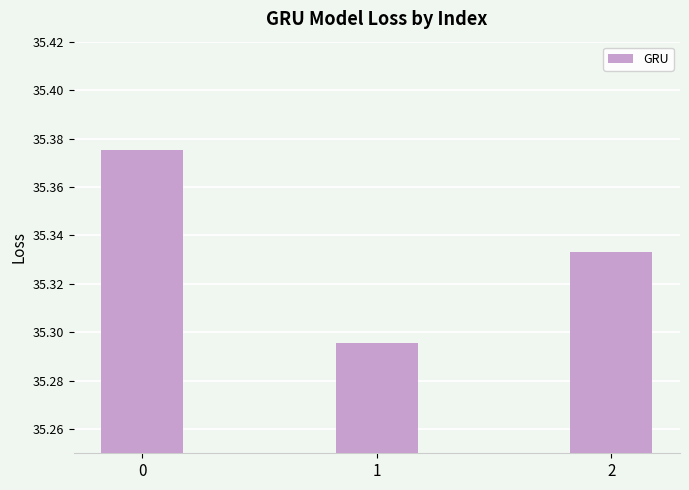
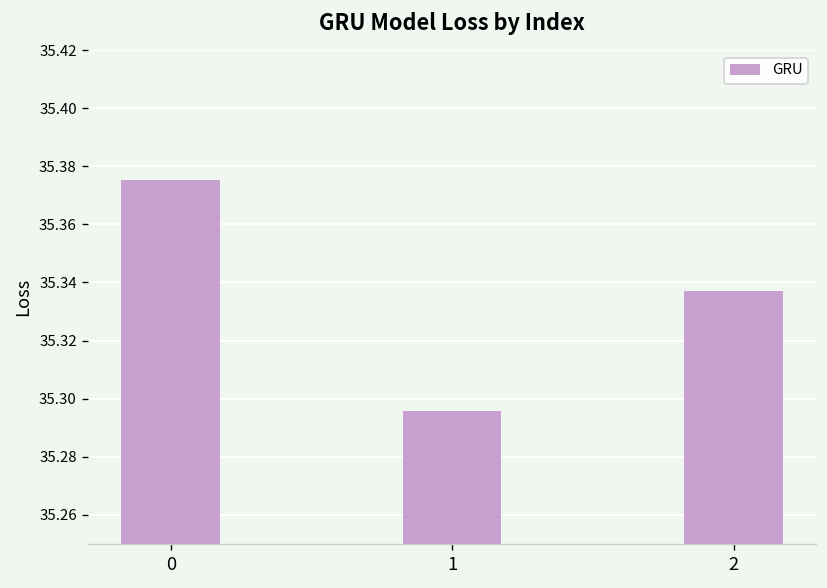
2: 35.333 -> 35.337
